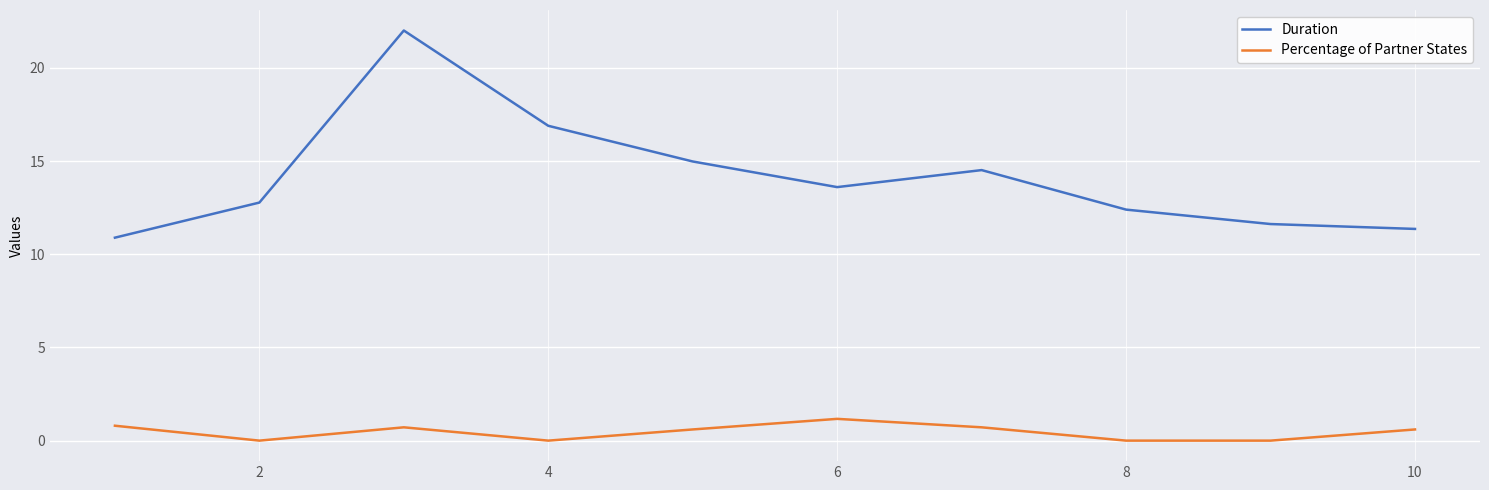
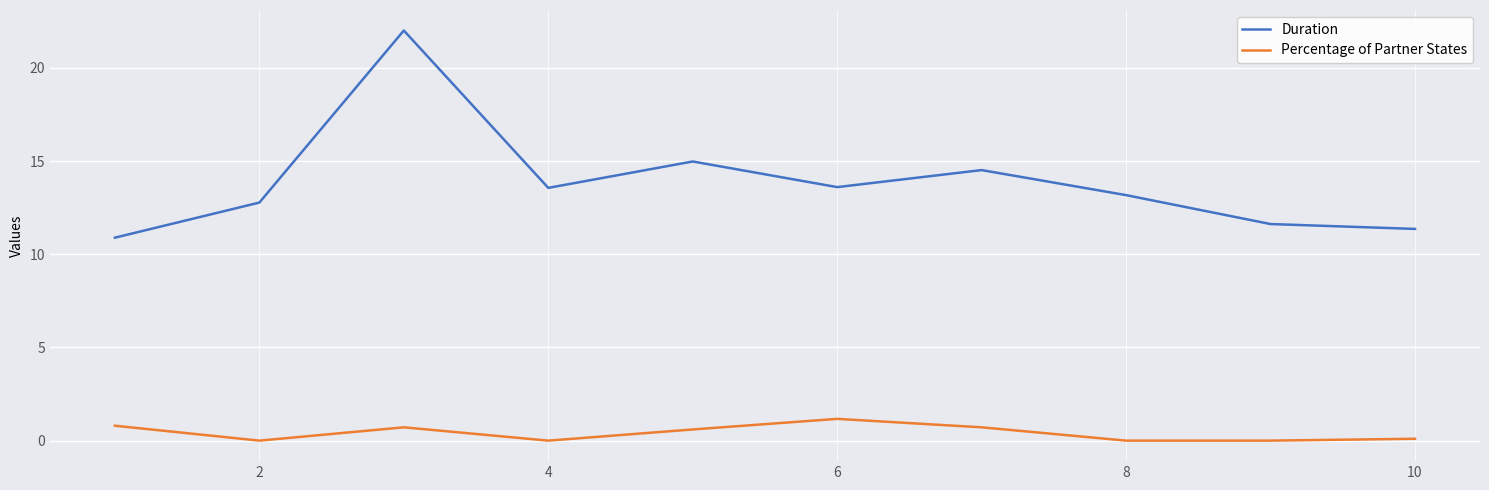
Duration, 4: 16.9 -> 13.6
Duration, 8: 12.4 -> 13.2
Percentage of Partner States, 10: 0.6 -> 0.1
